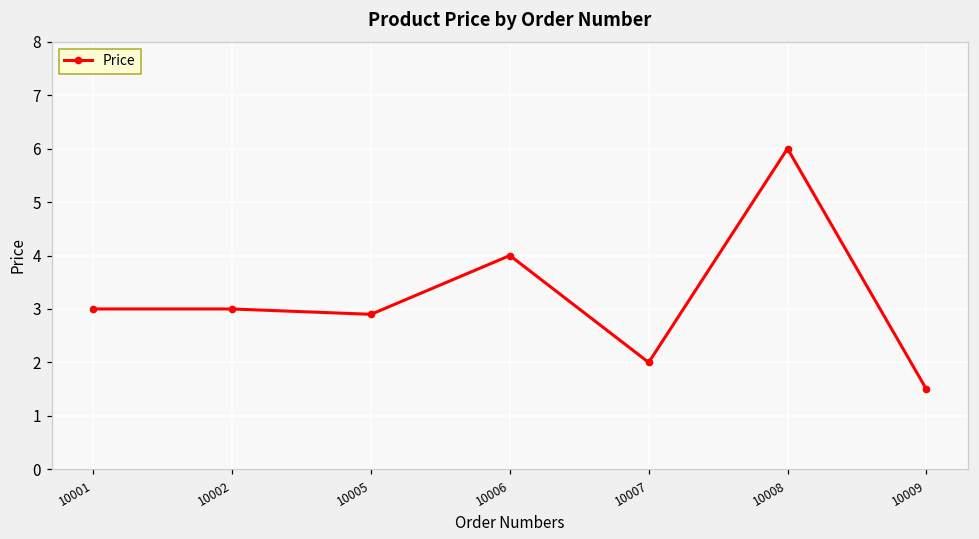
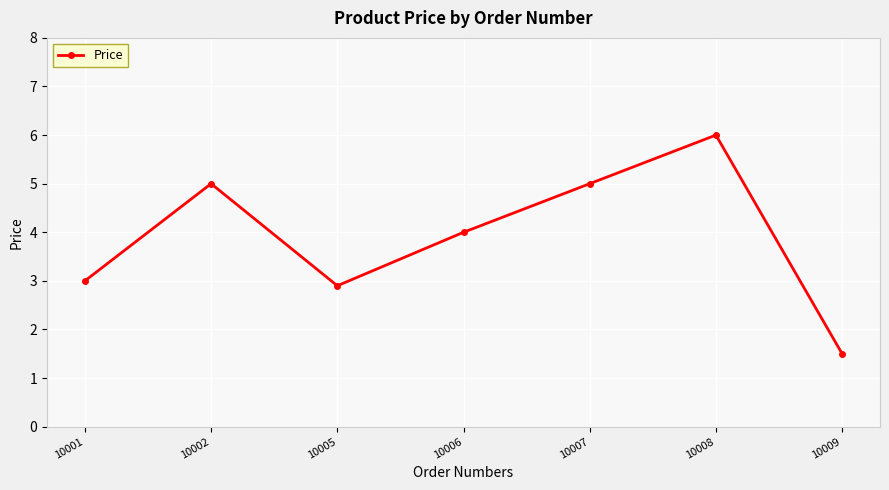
10002: 3 -> 5
10007: 2 -> 5
